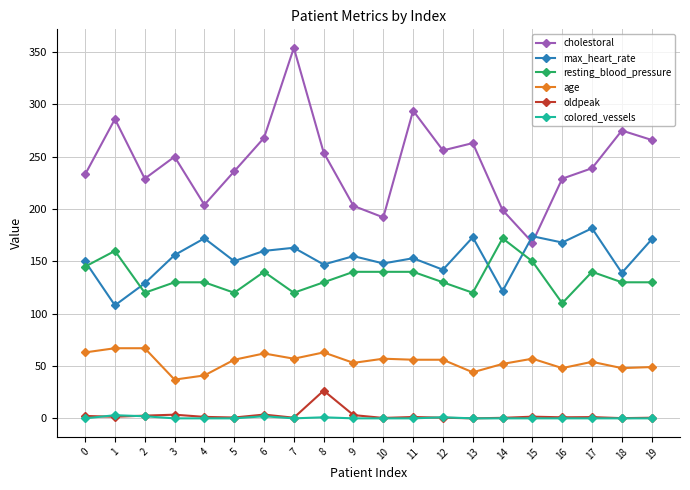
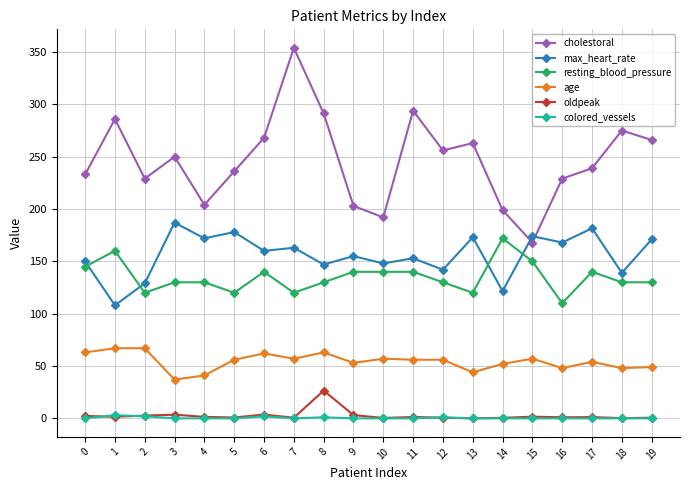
max_heart_rate, 3: 156 -> 187
max_heart_rate, 5: 150 -> 178
cholestoral, 8: 254 -> 291
